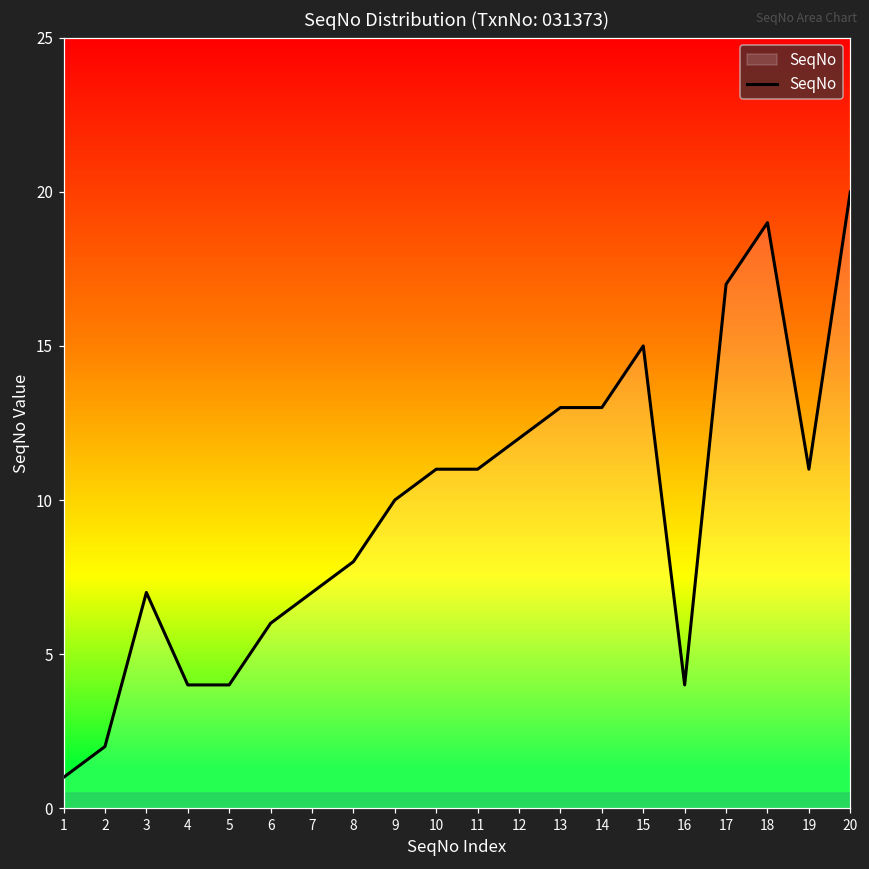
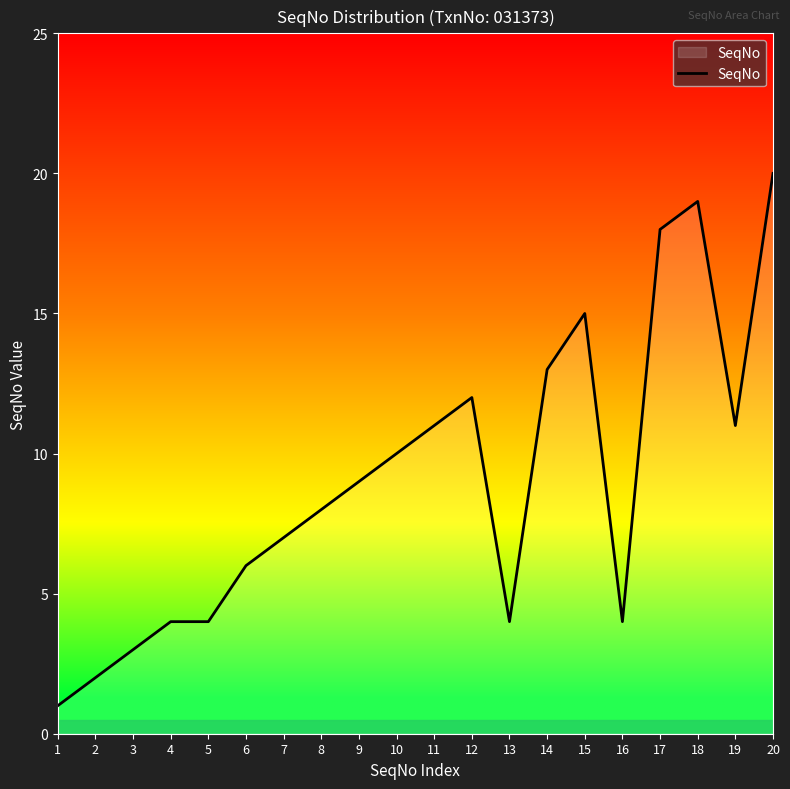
3: 7 -> 3
9: 10 -> 9
10: 11 -> 10
13: 13 -> 4
17: 17 -> 18
